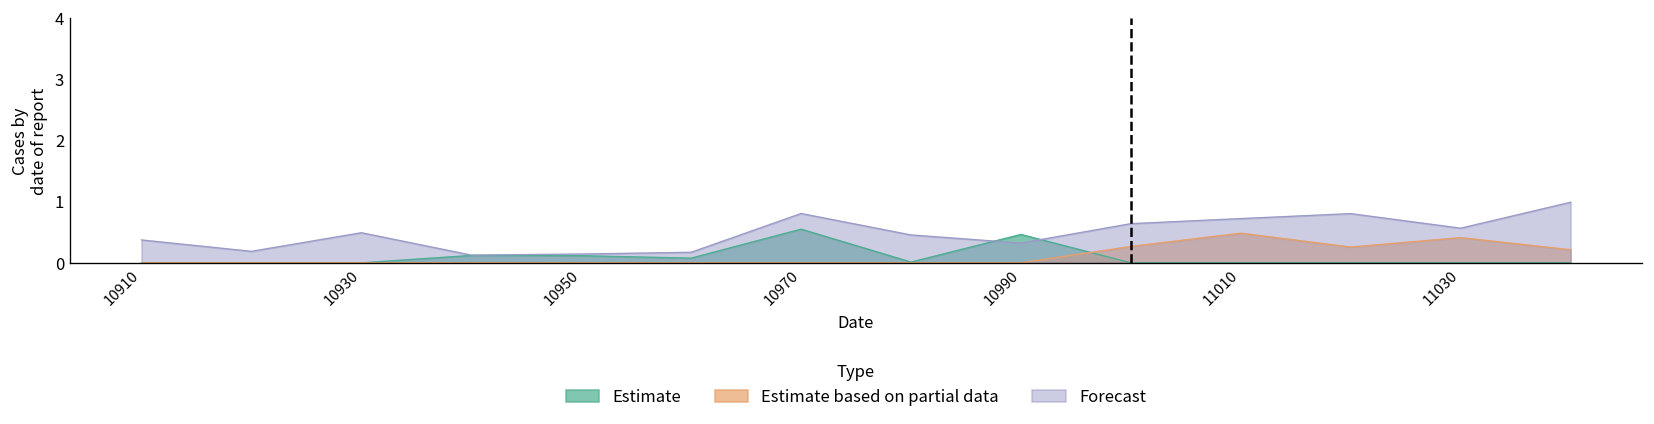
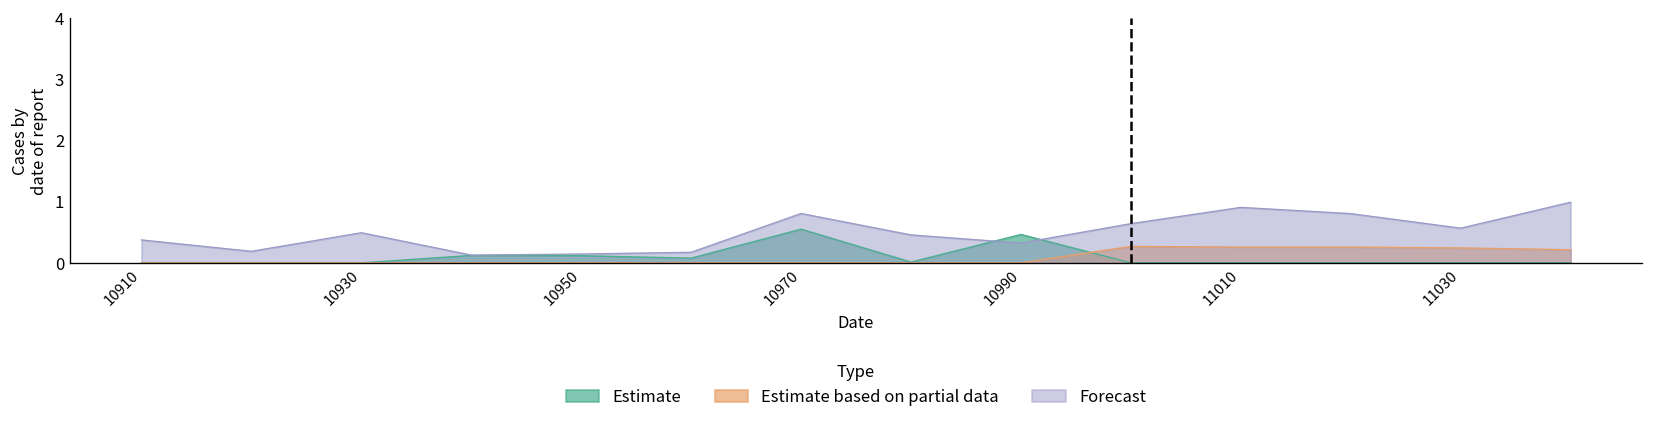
Estimate based on partial data, 11010: 0.5 -> 0.3
Forecast, 11010: 0.7 -> 0.9
Estimate based on partial data, 11030: 0.4 -> 0.2
